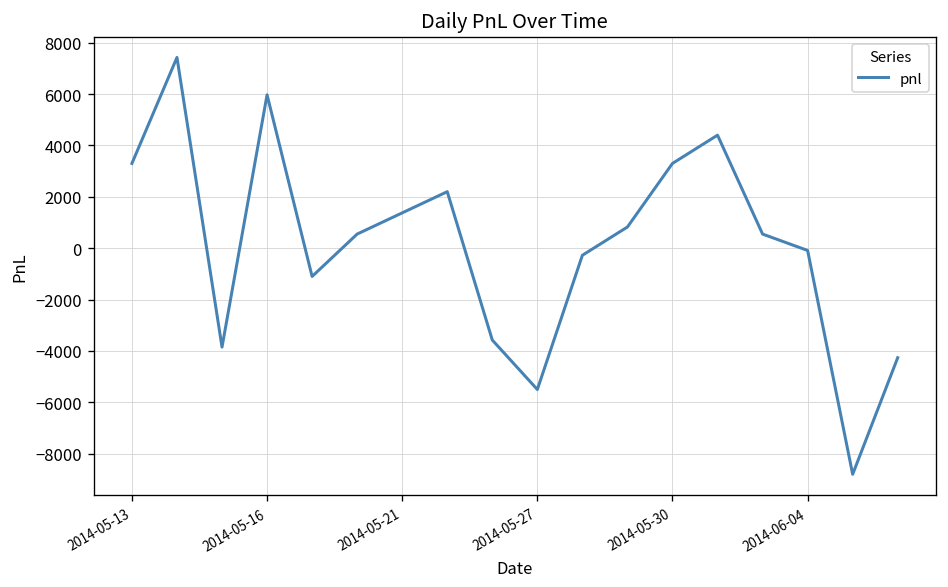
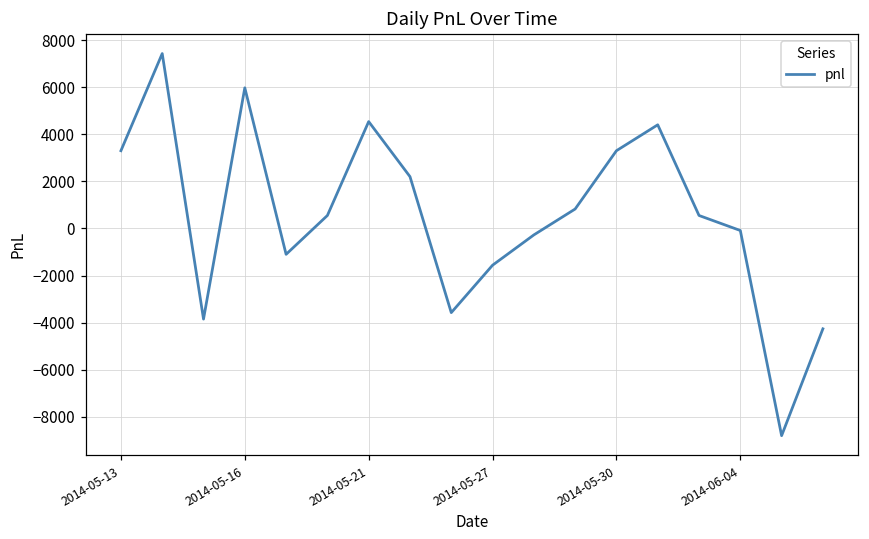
2014-05-21: 1400 -> 4500
2014-05-27: -5500 -> -1600
